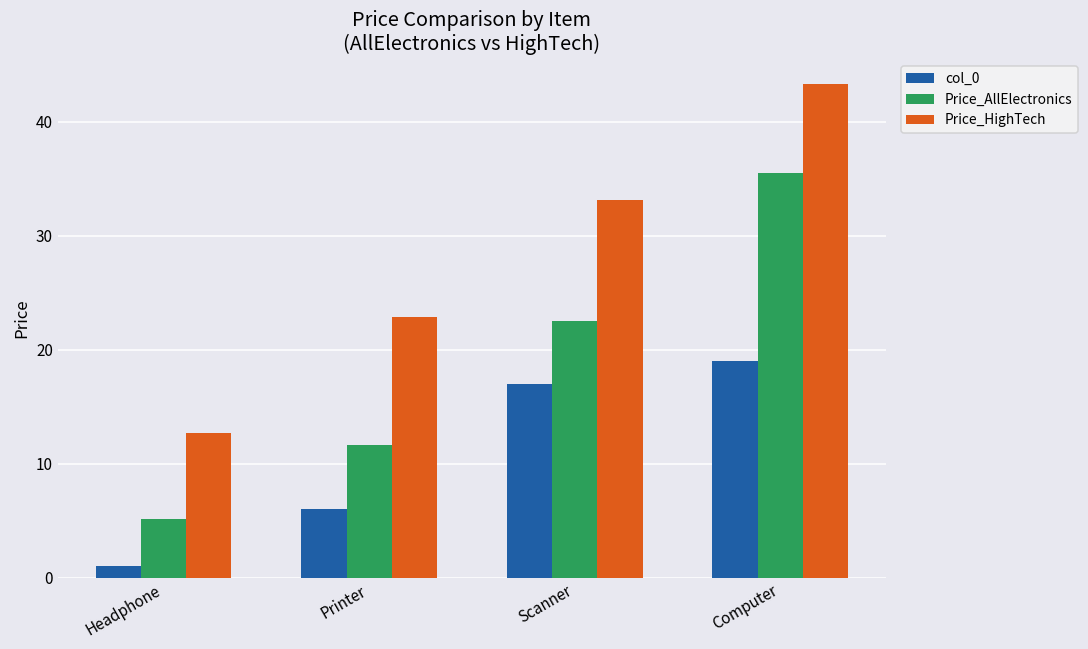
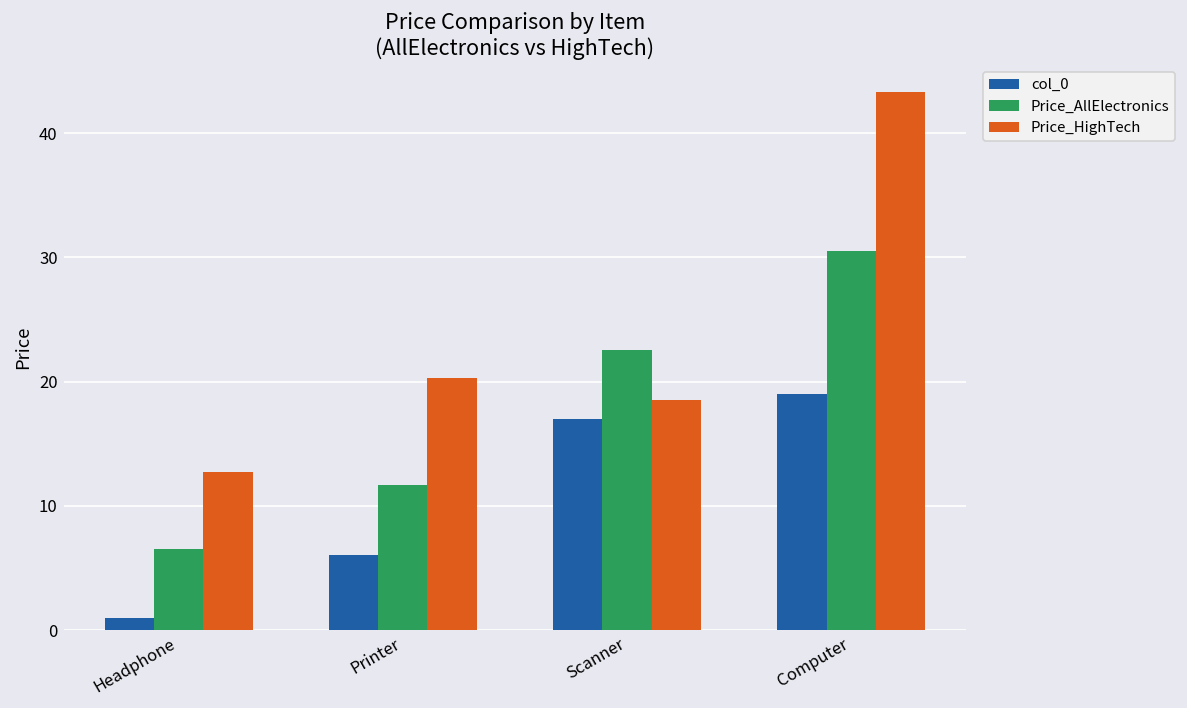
Price_AllElectronics, Headphone: 5.2 -> 6.5
Price_HighTech, Printer: 22.8 -> 20.3
Price_HighTech, Scanner: 33.2 -> 18.5
Price_AllElectronics, Computer: 35.5 -> 30.5
